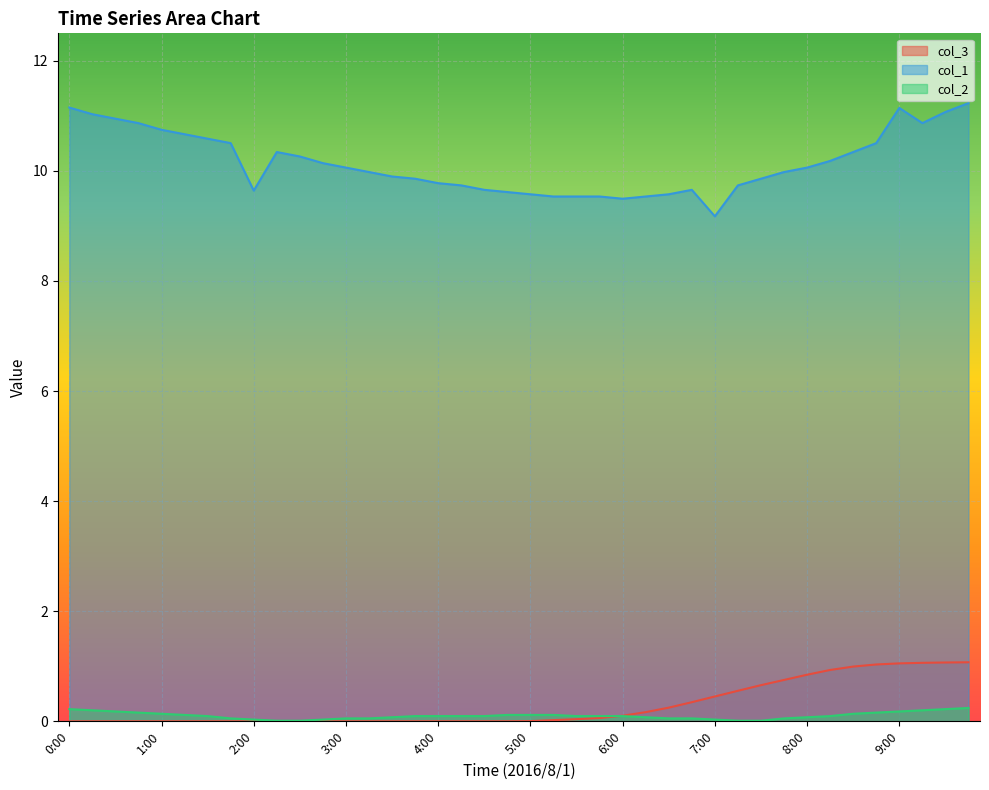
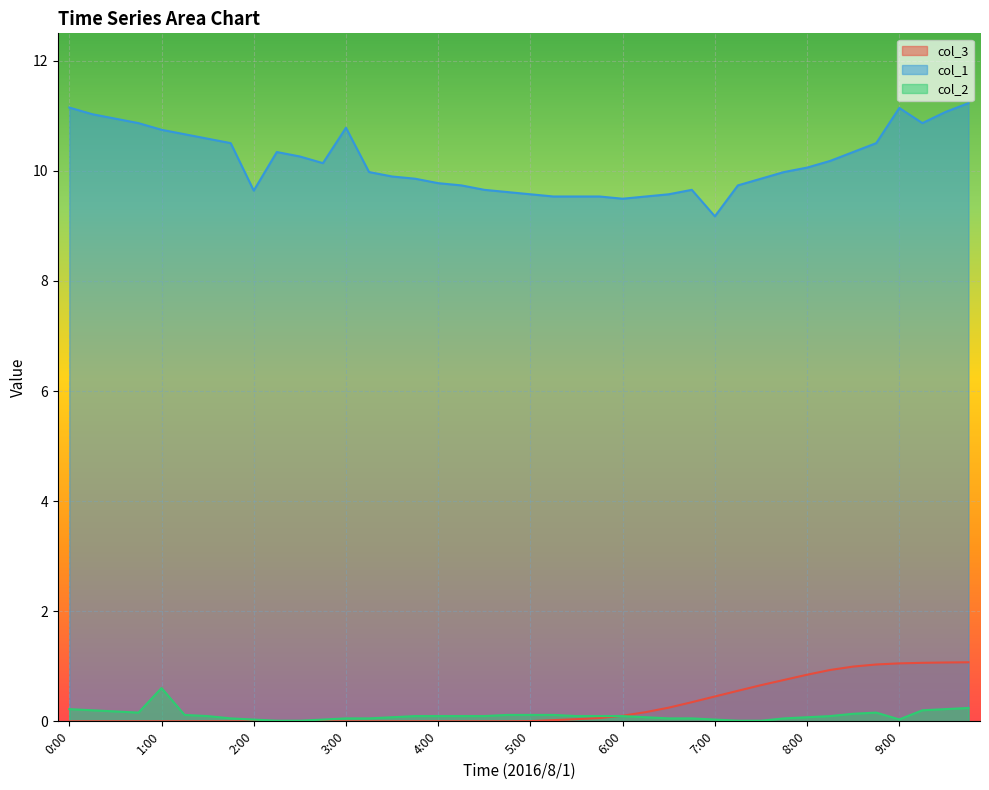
col_2, 1:00: 0.1 -> 0.6
col_1, 3:00: 10.1 -> 10.8
col_2, 9:00: 0.2 -> 0.0
